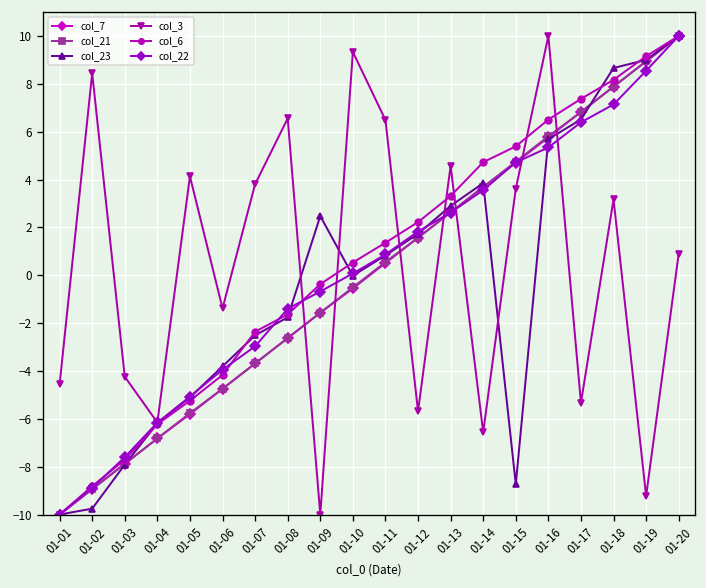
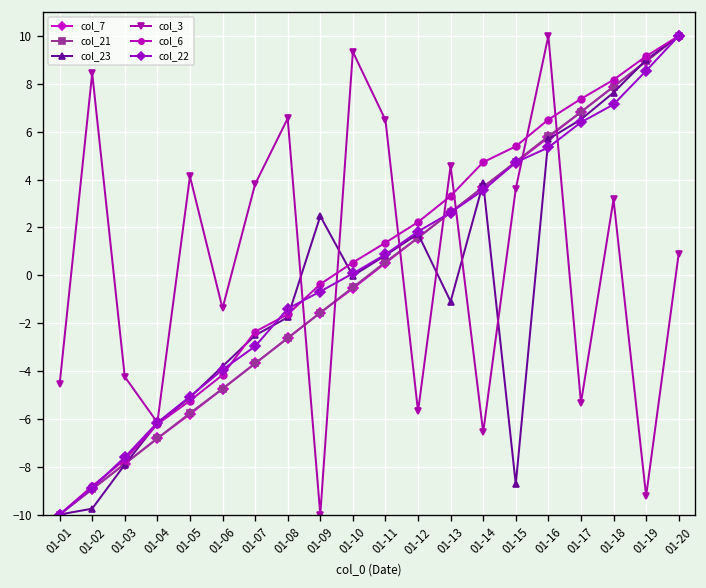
col_23, 01-13: 2.9 -> -1.1
col_23, 01-18: 8.7 -> 7.6
